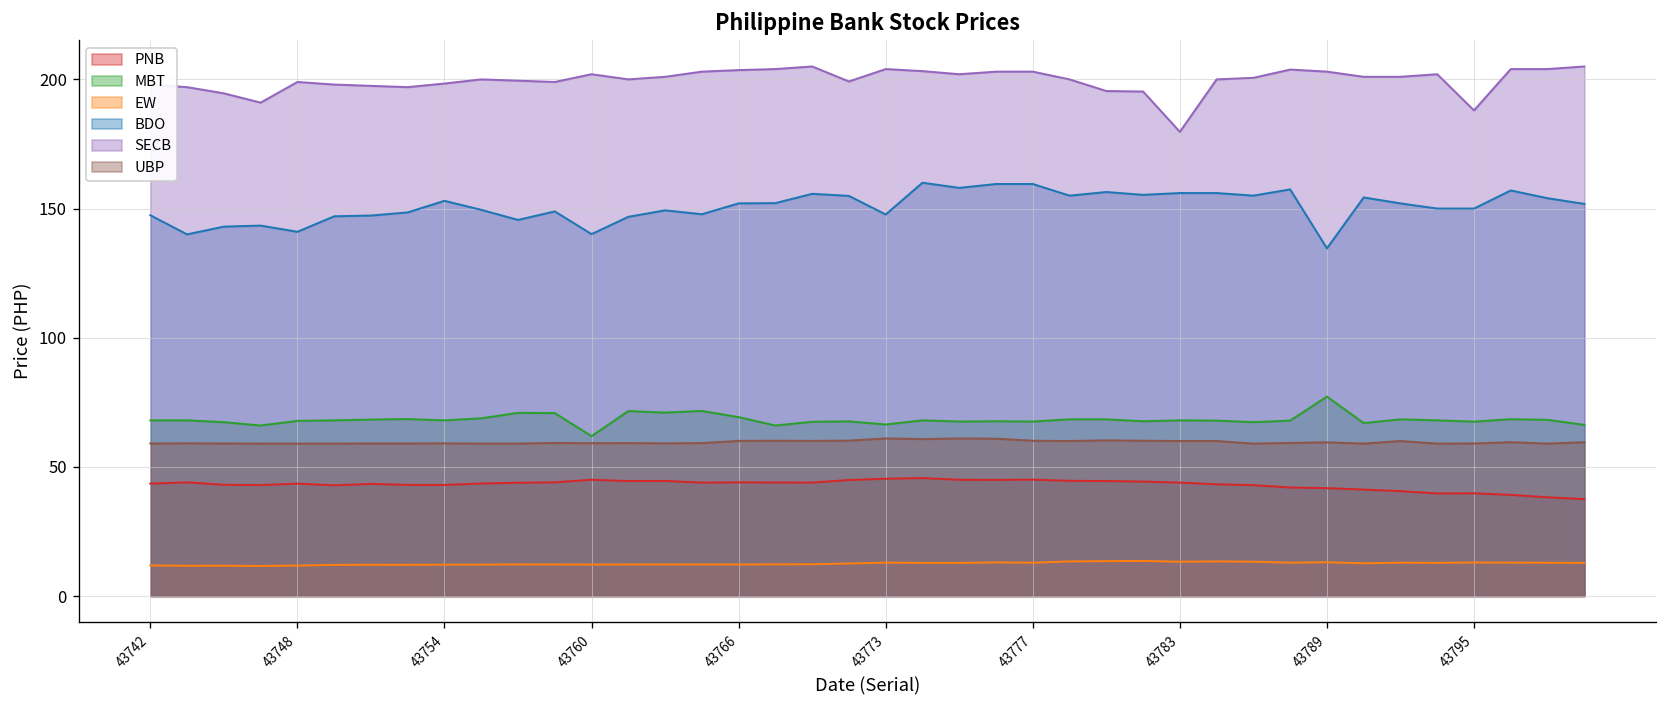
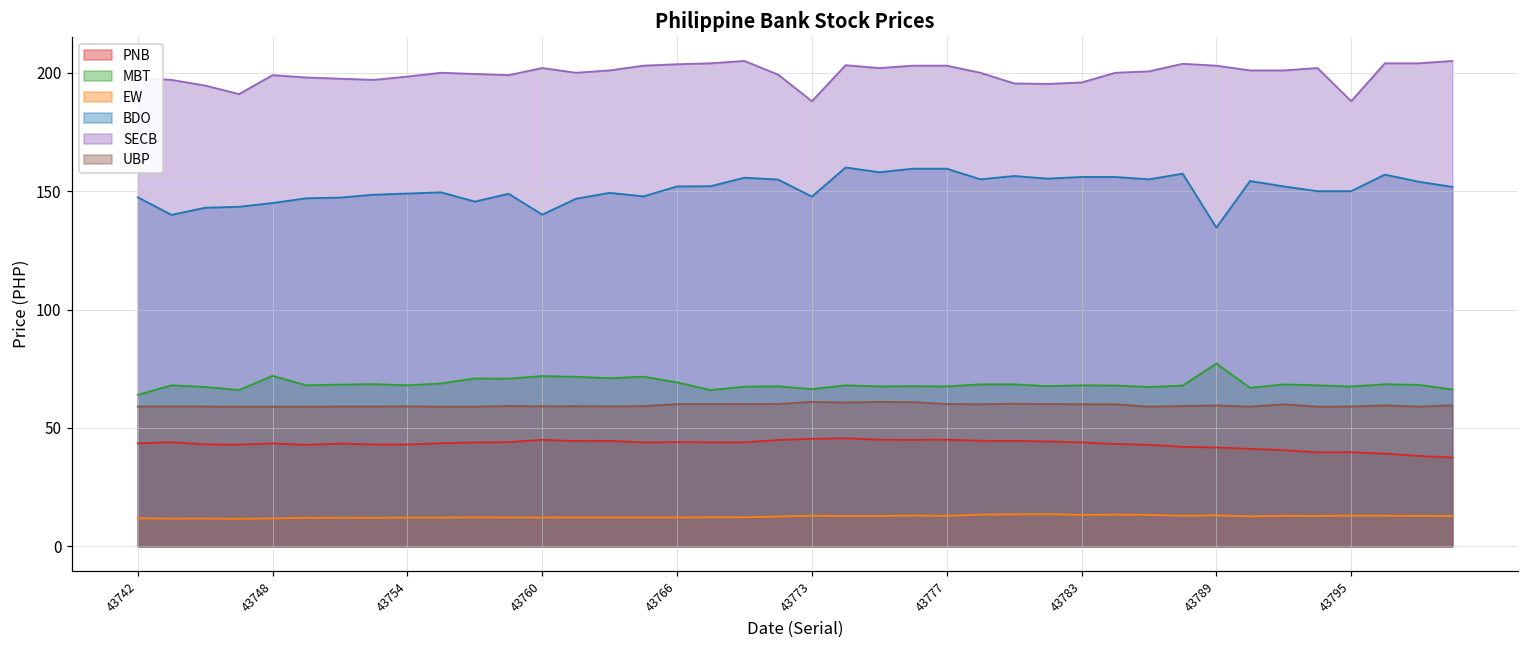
MBT, 43742: 68 -> 64
MBT, 43748: 68 -> 72
BDO, 43748: 141 -> 145
BDO, 43754: 153 -> 149
MBT, 43760: 62 -> 72
SECB, 43773: 204 -> 188
SECB, 43783: 180 -> 196
